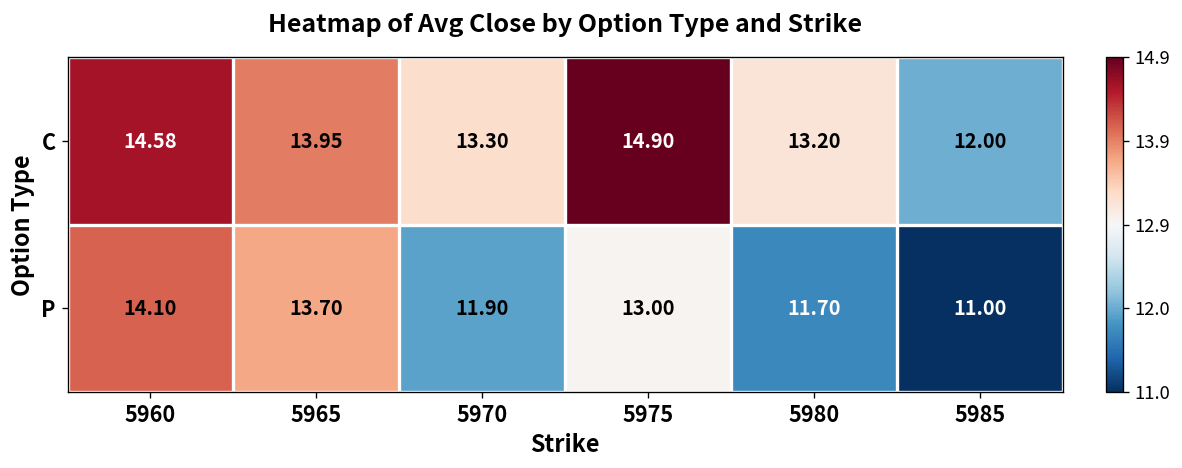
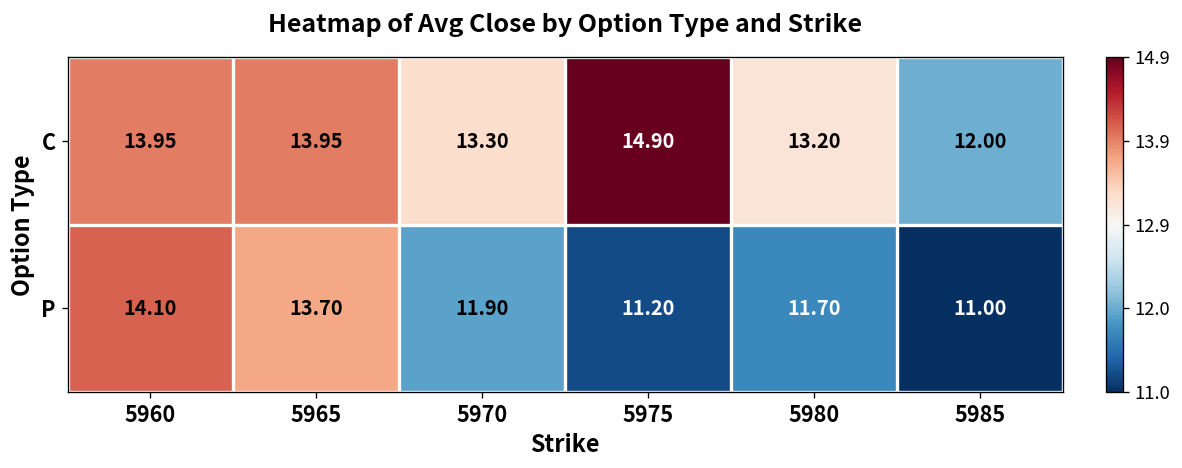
C, 5960: 14.58 -> 13.95
P, 5975: 13.00 -> 11.20
